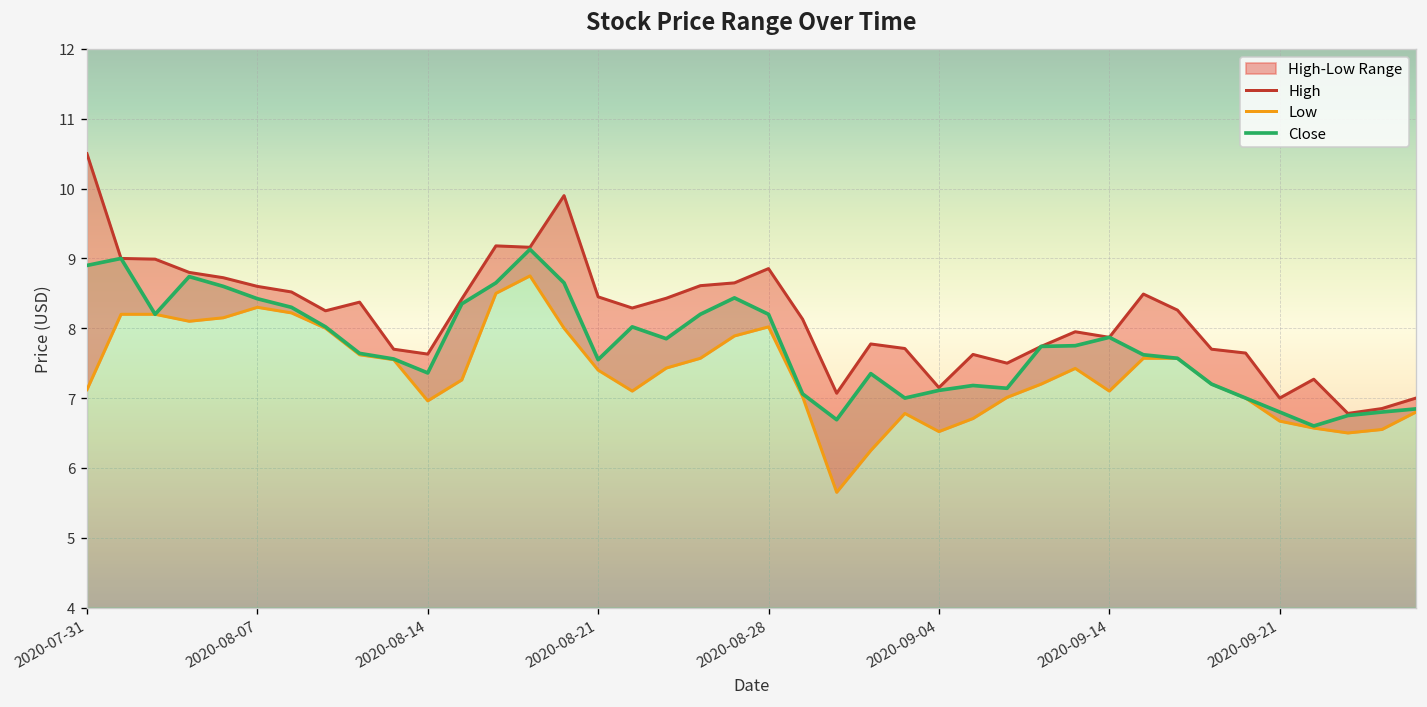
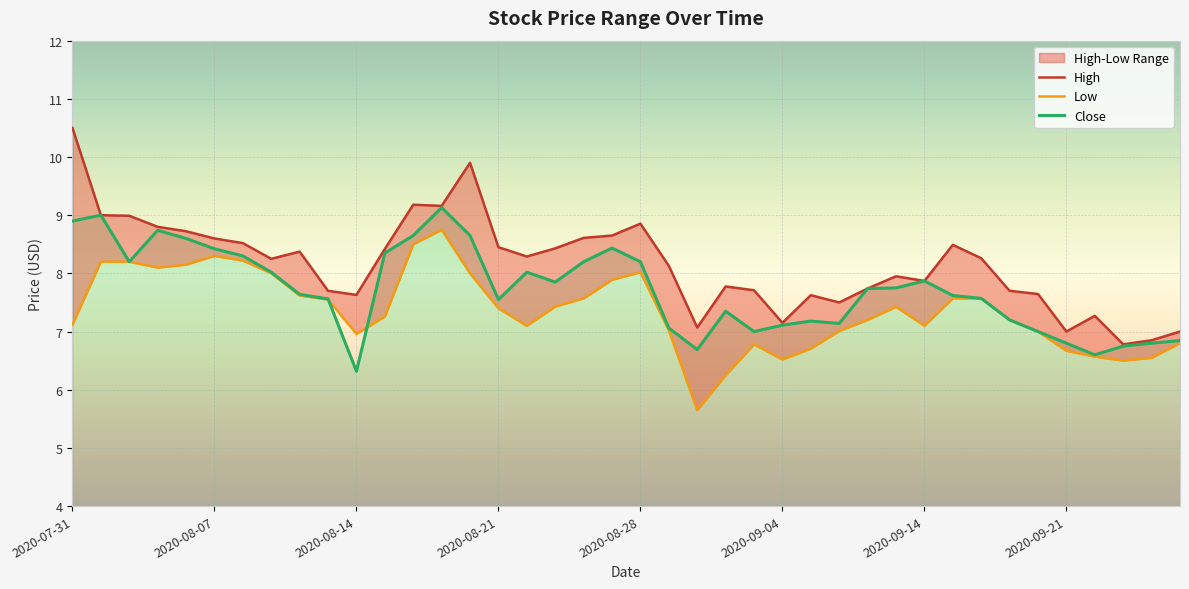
Close, 2020-08-14: 7.4 -> 6.3
